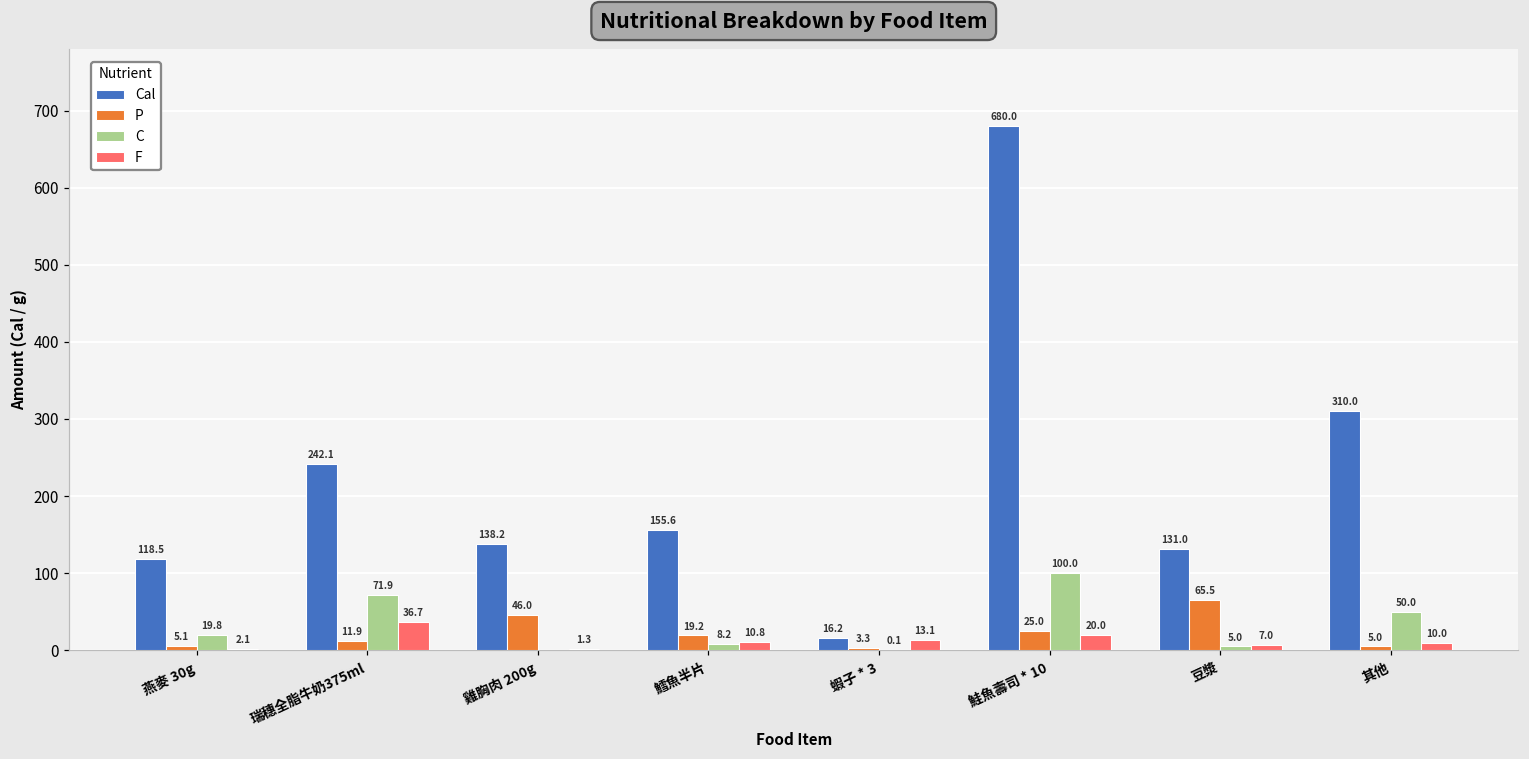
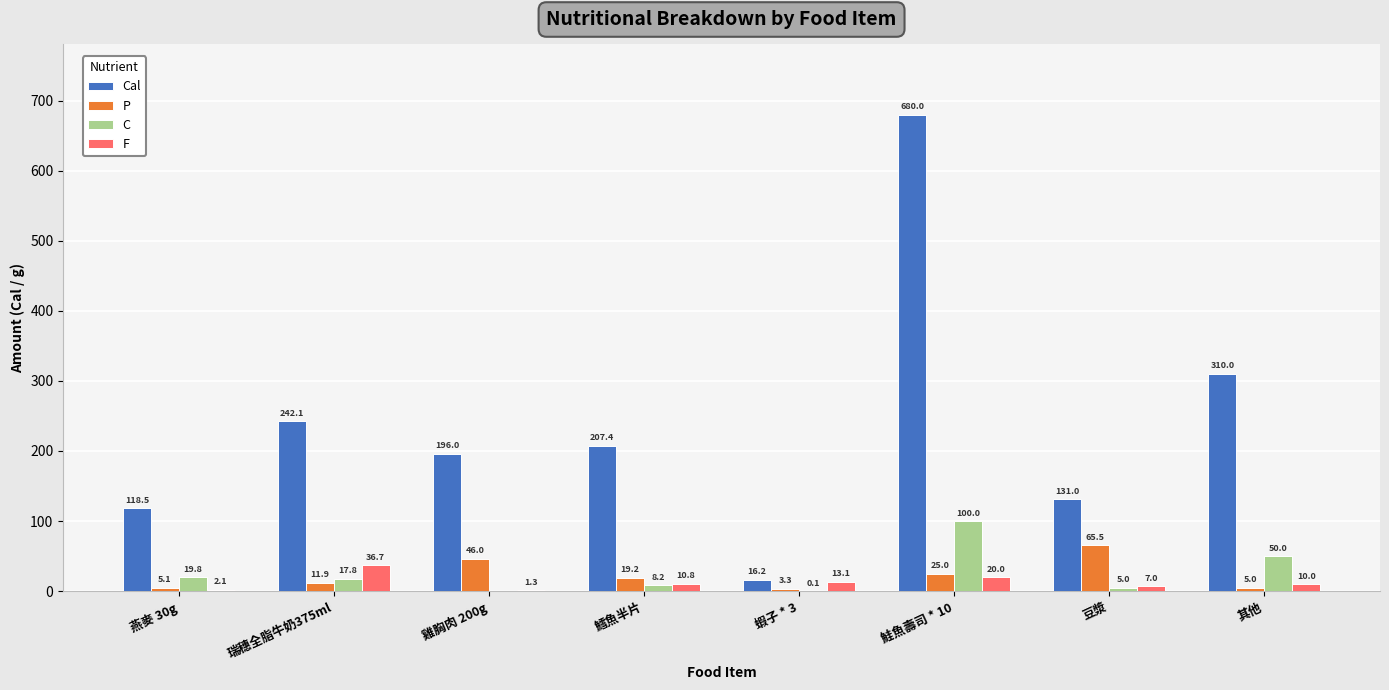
C, 瑞穗全脂牛奶375ml: 71.9 -> 17.8
Cal, 雞胸肉 200g: 138.2 -> 196.0
Cal, 鱈魚半片: 155.6 -> 207.4
